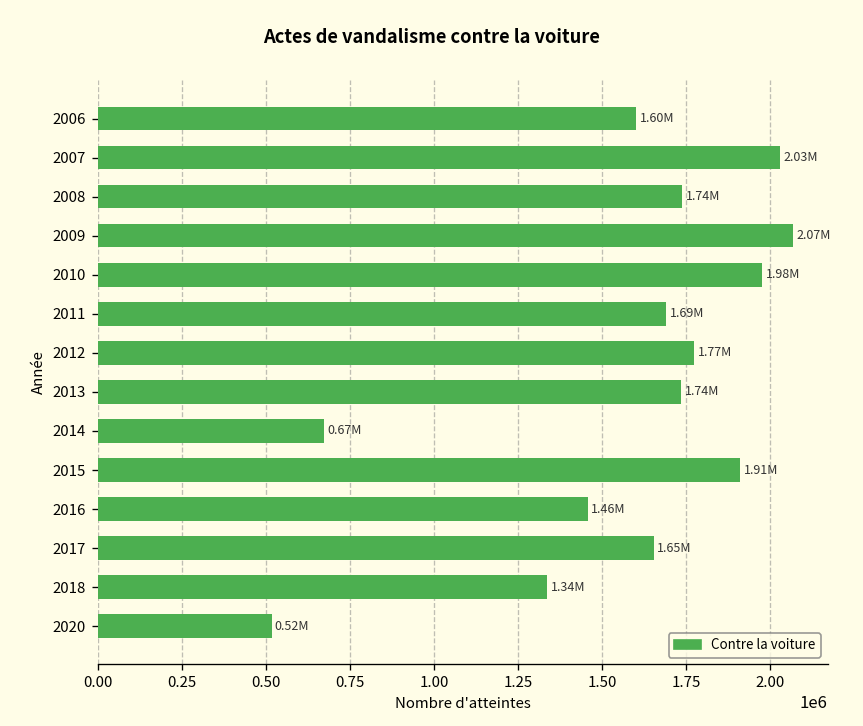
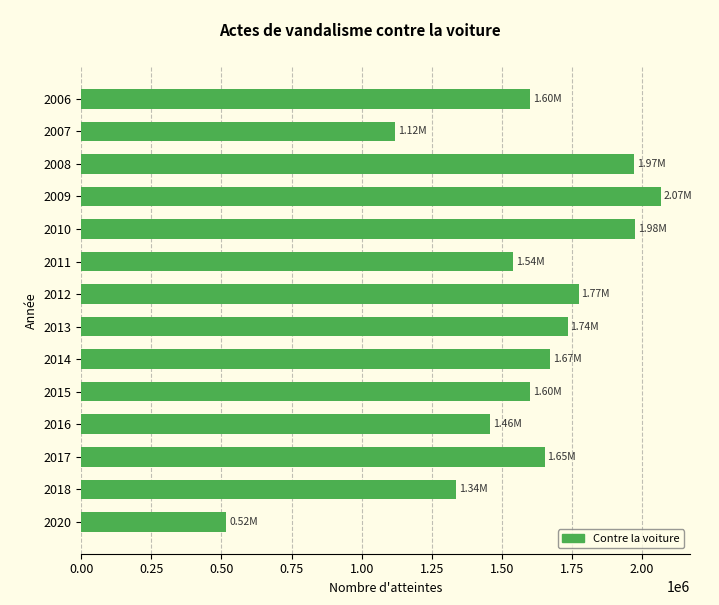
2007: 2.03M -> 1.12M
2008: 1.74M -> 1.97M
2011: 1.69M -> 1.54M
2014: 0.67M -> 1.67M
2015: 1.91M -> 1.60M
